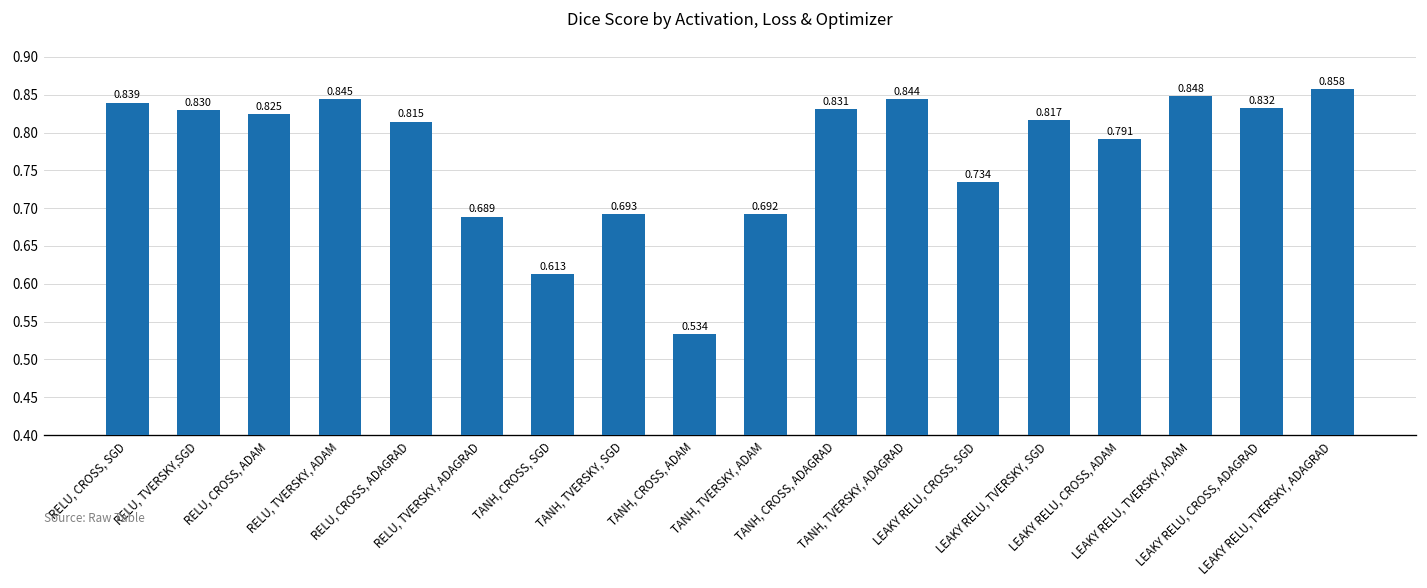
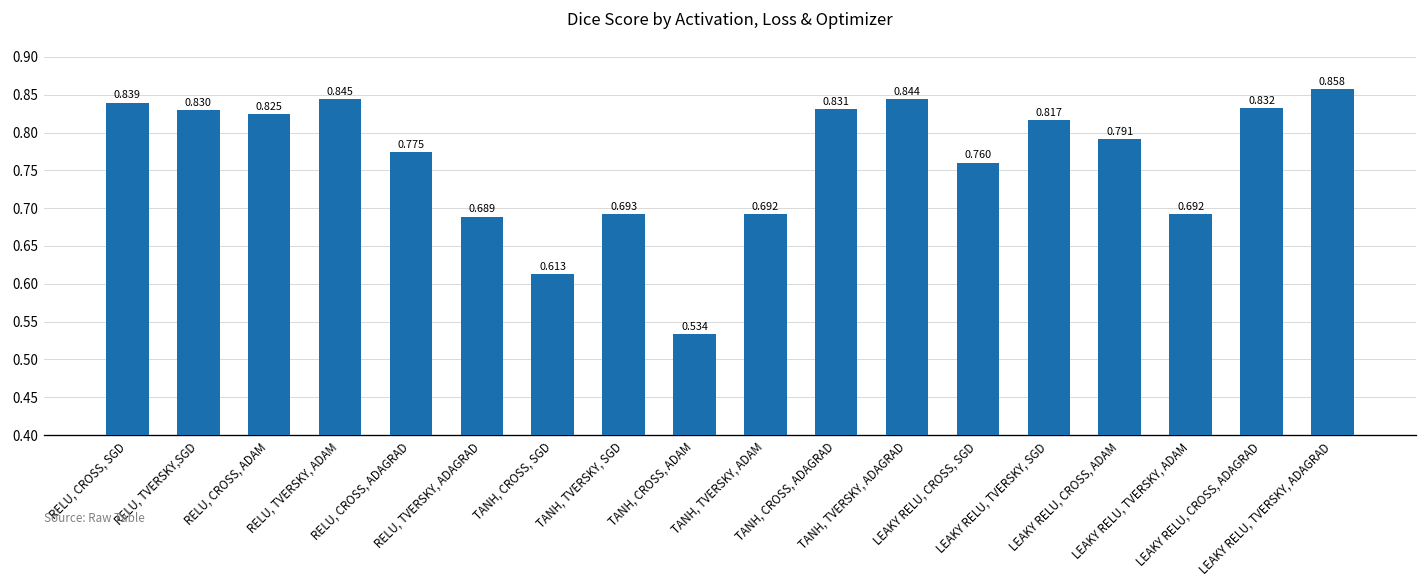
RELU, CROSS, ADAGRAD: 0.815 -> 0.775
LEAKY RELU, CROSS, SGD: 0.734 -> 0.760
LEAKY RELU, TVERSKY, ADAM: 0.848 -> 0.692
